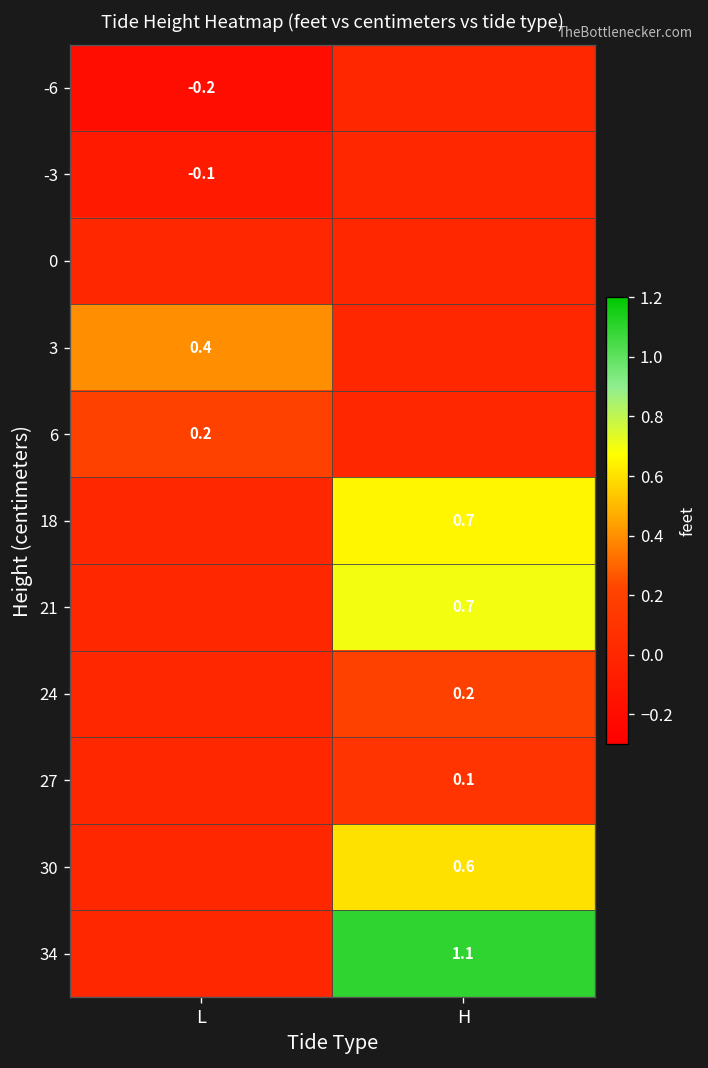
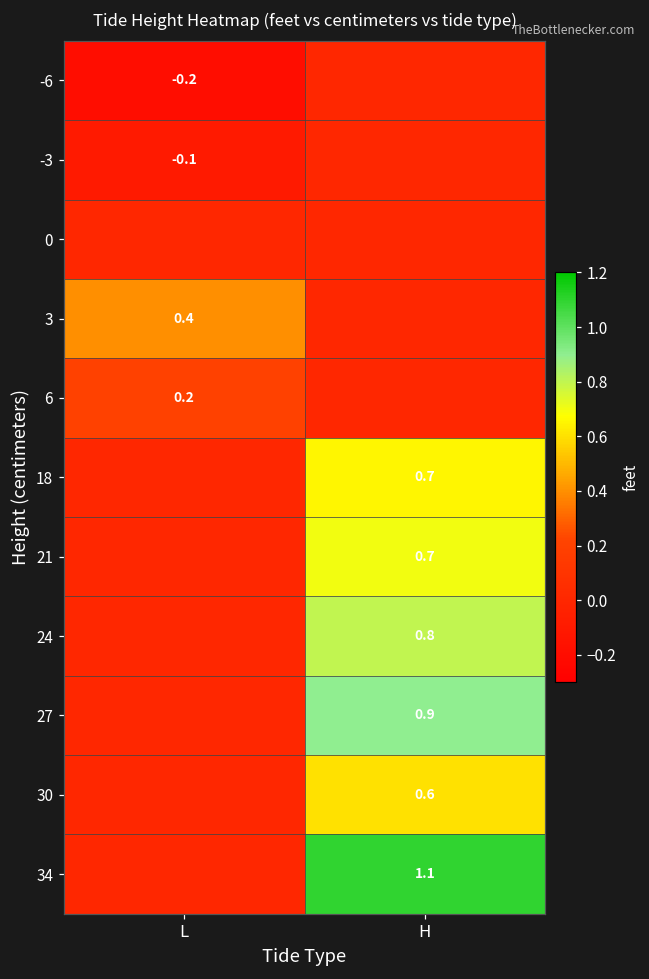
24, H: 0.2 -> 0.8
27, H: 0.1 -> 0.9
